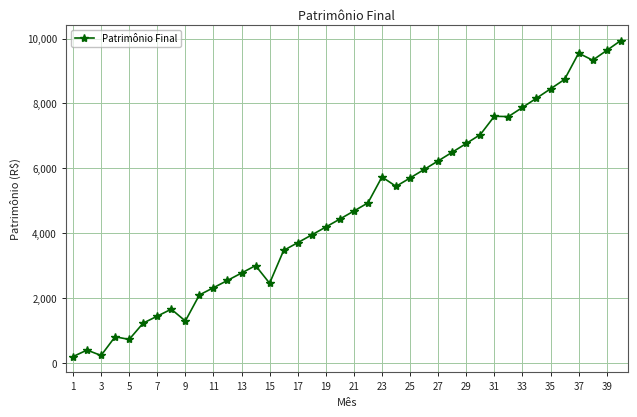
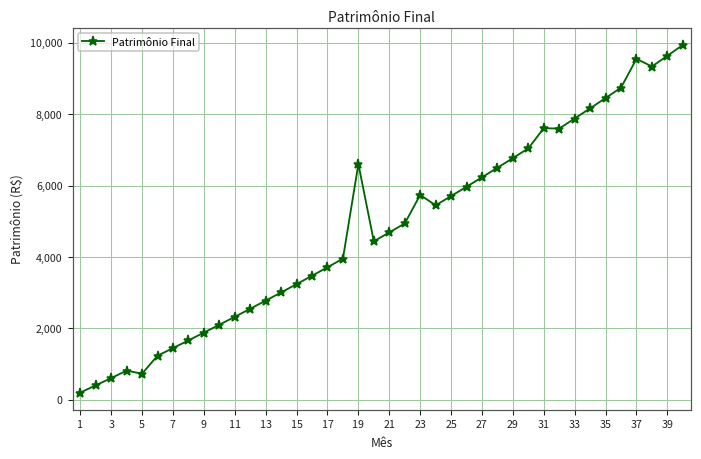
3: 200 -> 600
9: 1,300 -> 1,900
15: 2,500 -> 3,200
19: 4,200 -> 6,600
